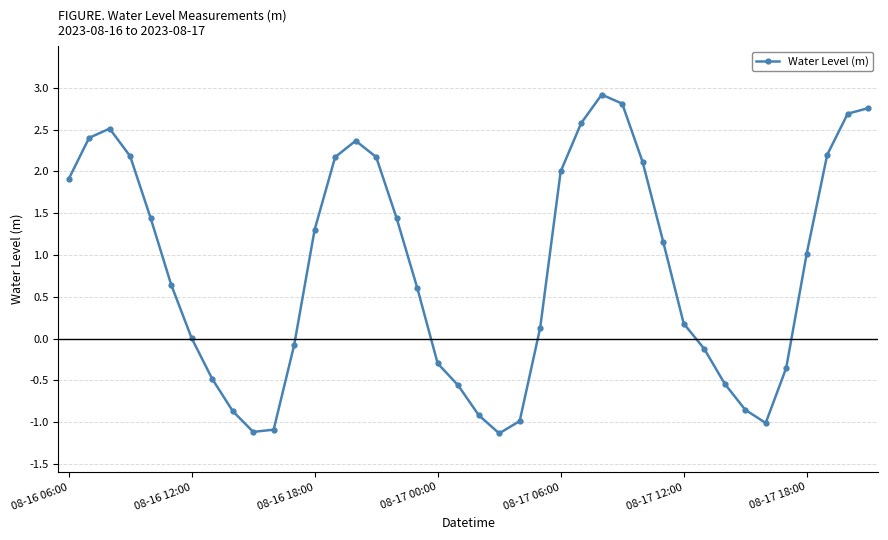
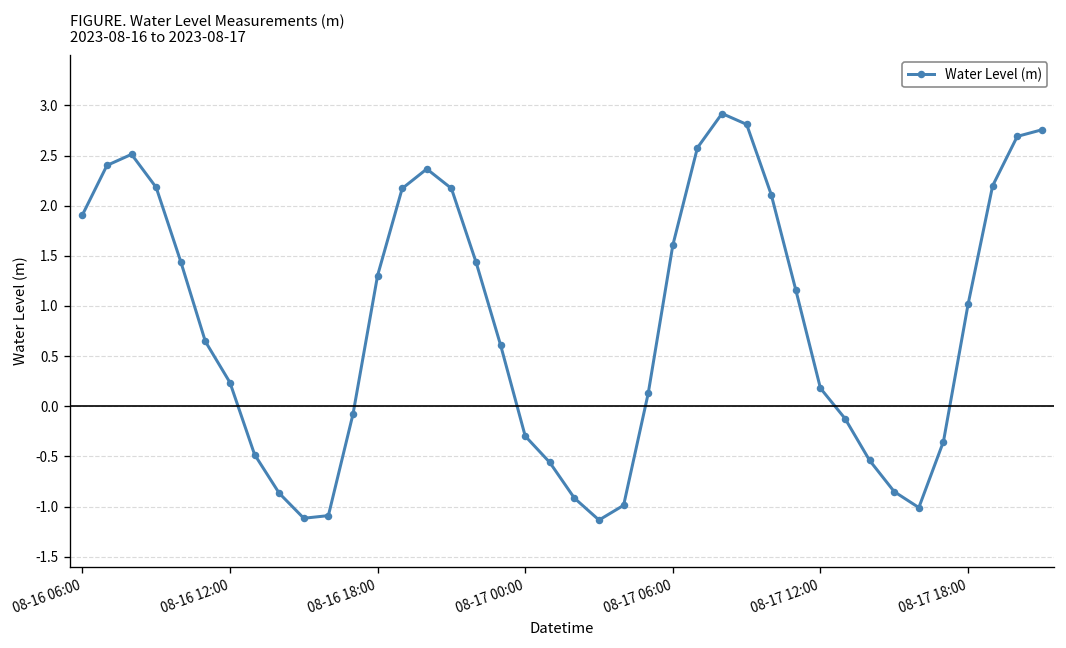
08-16 12:00: 0.0 -> 0.2
08-17 06:00: 2.0 -> 1.6
